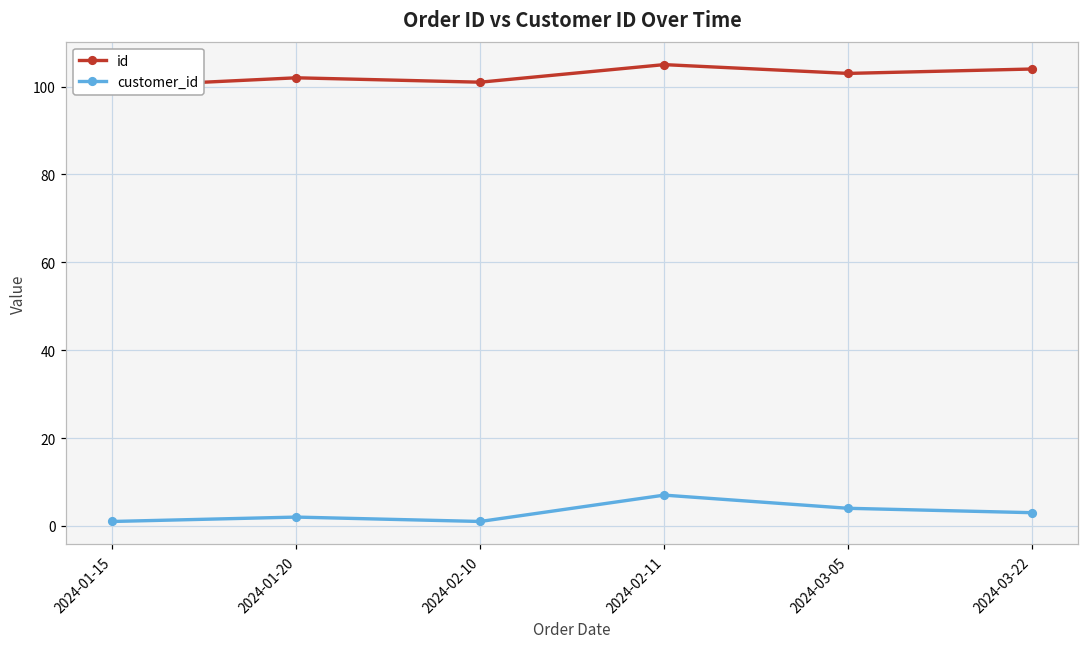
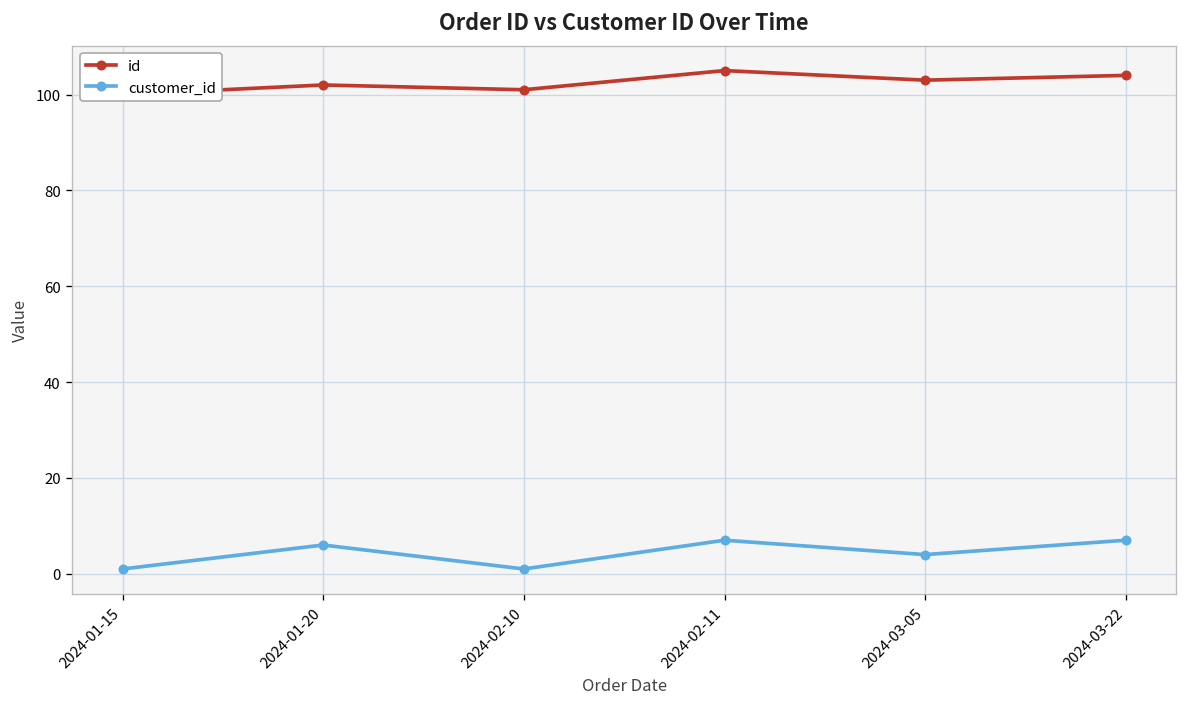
customer_id, 2024-01-20: 2 -> 6
customer_id, 2024-03-22: 3 -> 7
